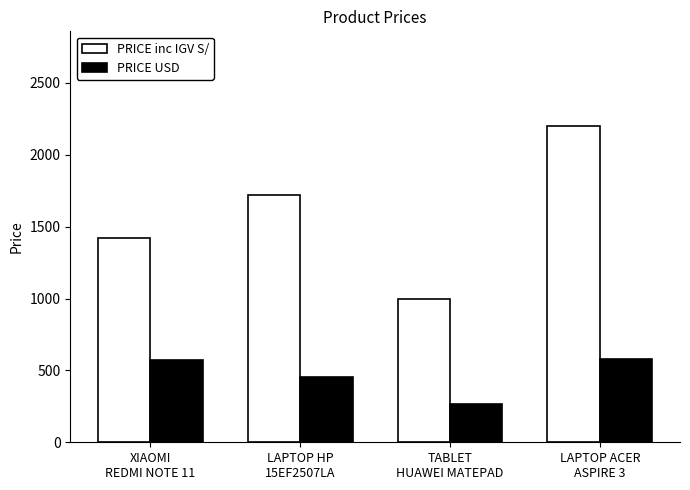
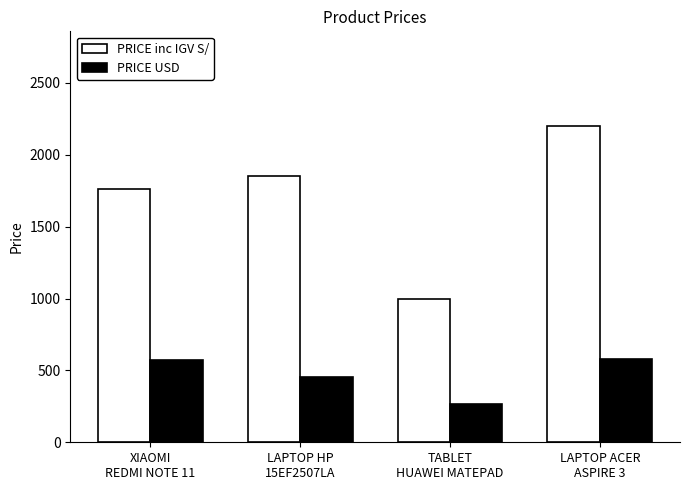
PRICE inc IGV S/, XIAOMI REDMI NOTE 11: 1420 -> 1760
PRICE inc IGV S/, LAPTOP HP 15EF2507LA: 1720 -> 1850
